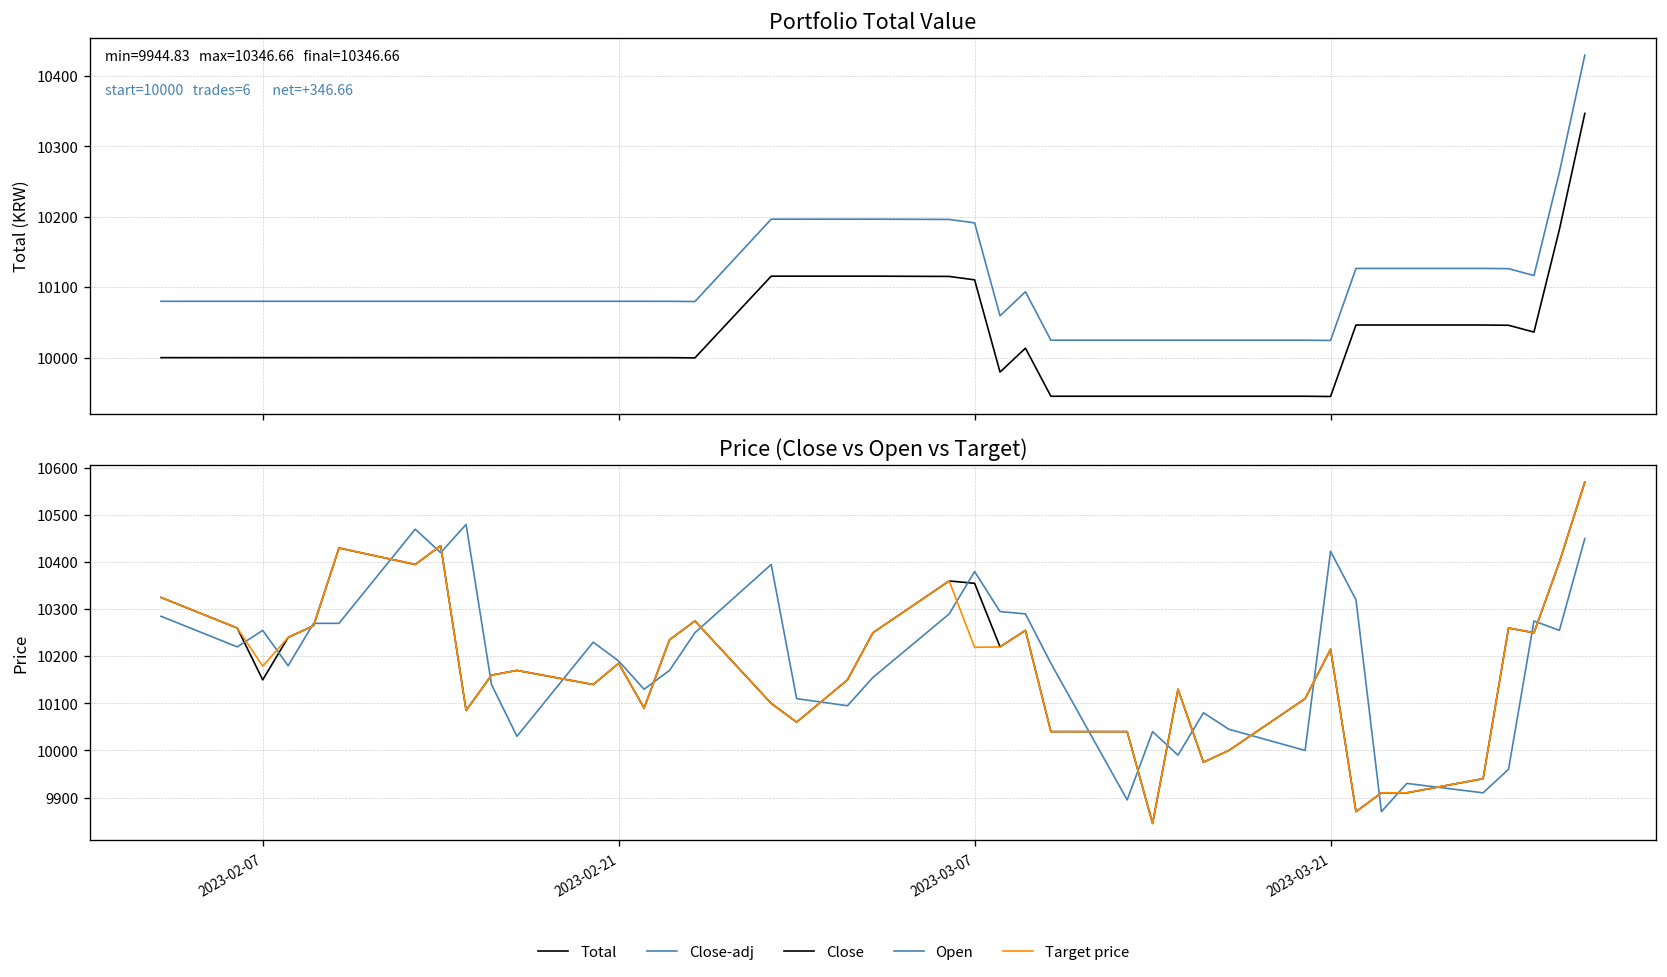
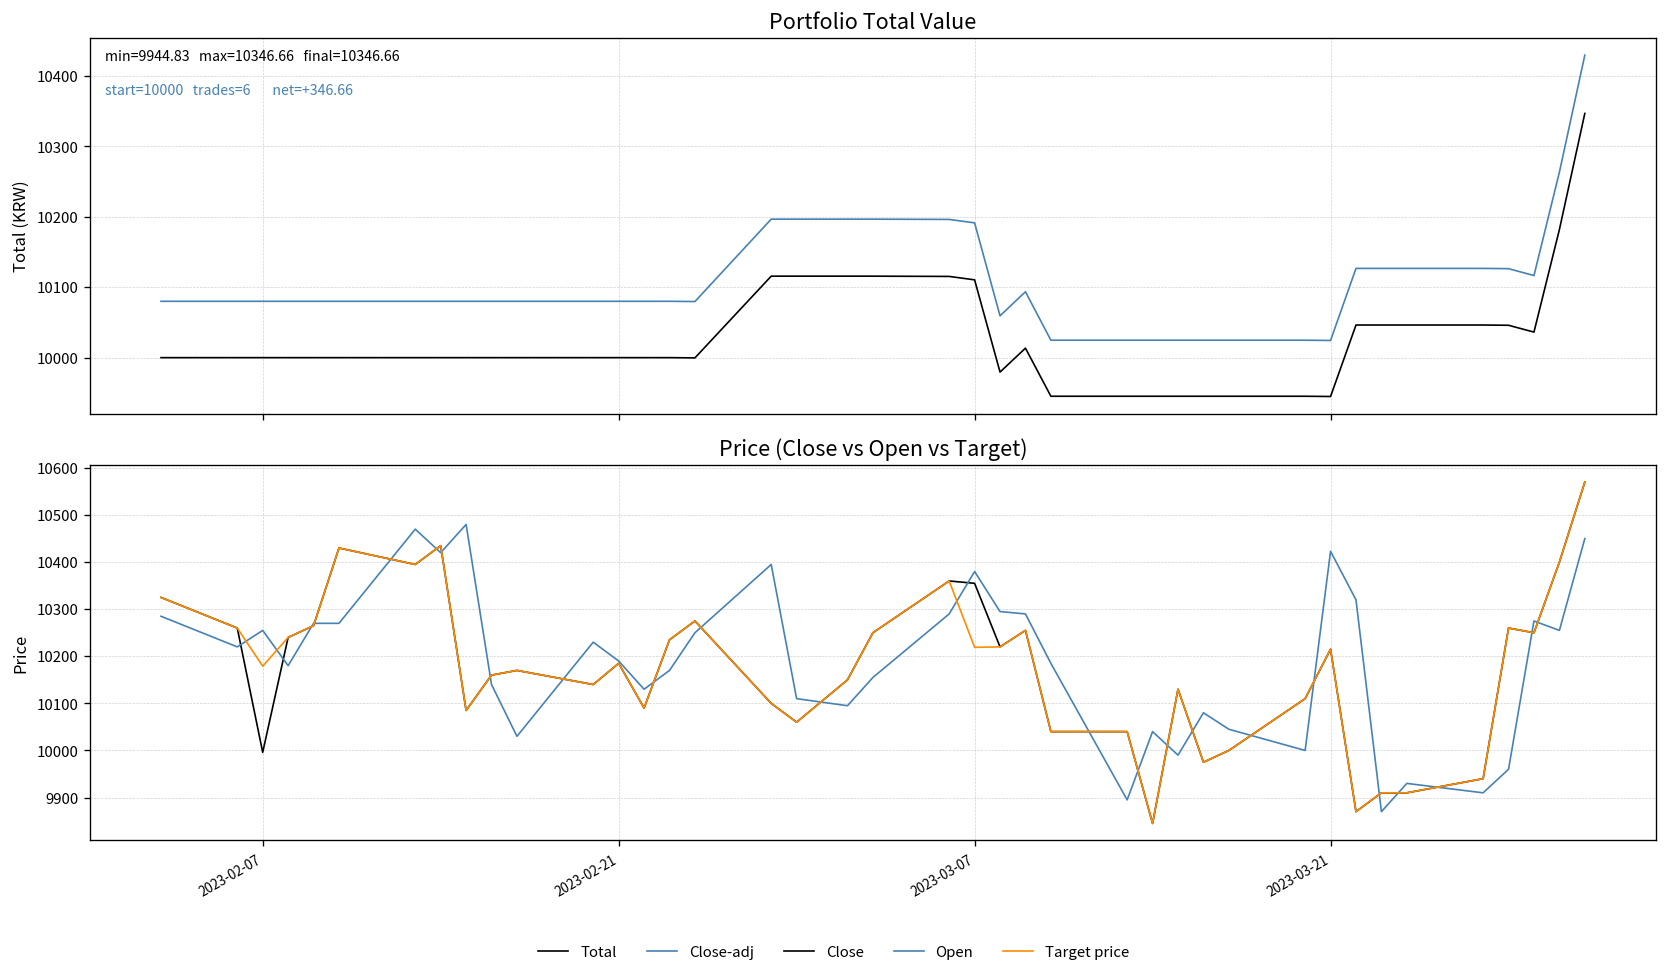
Price (Close vs Open vs Target), Close, 2023-02-07: 10150 -> 10000
